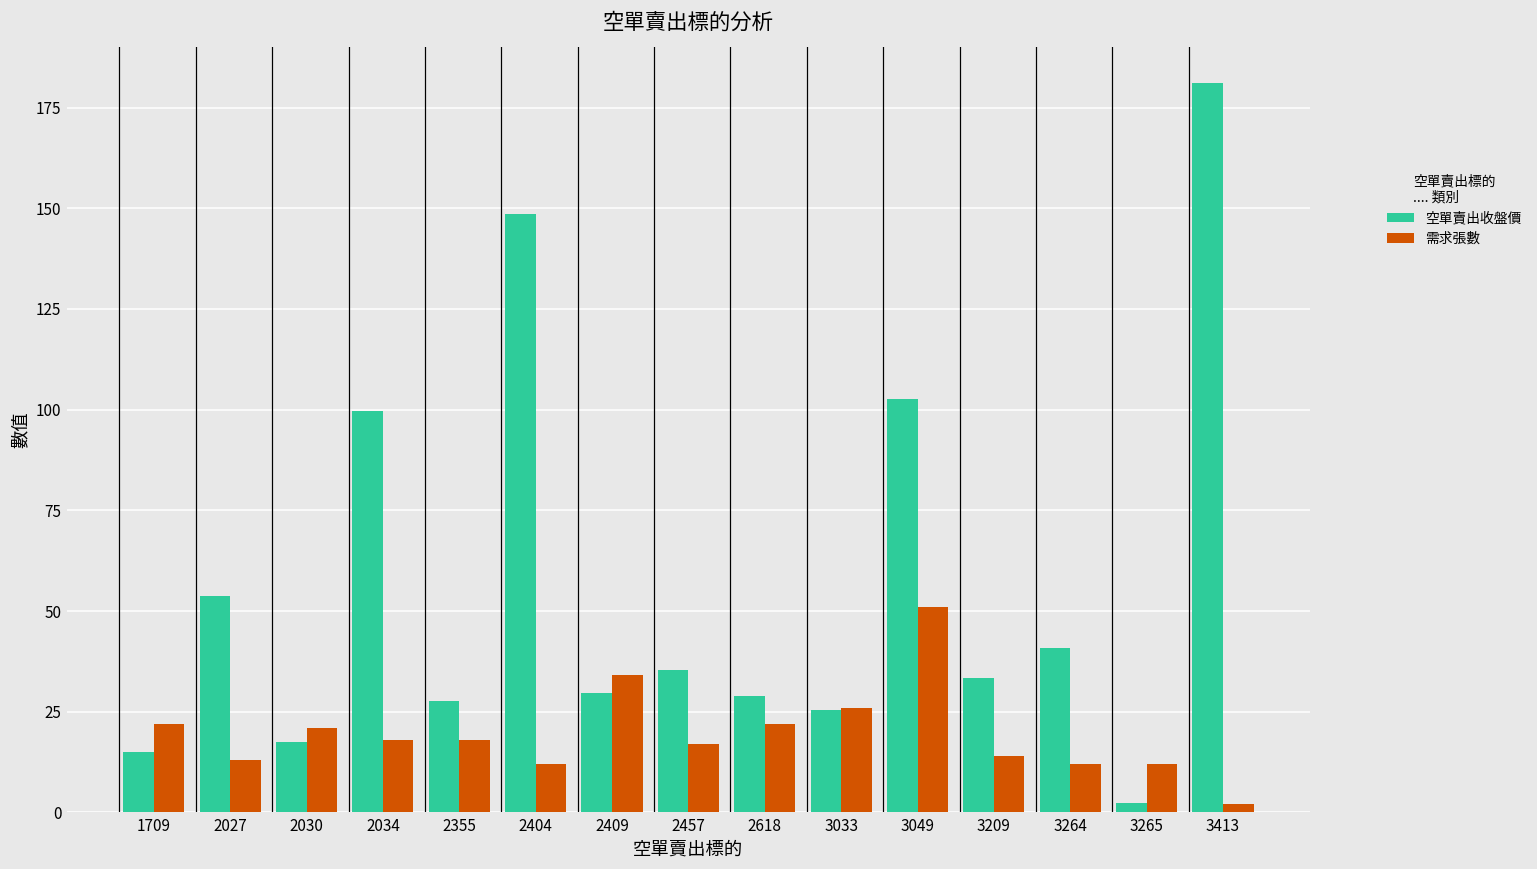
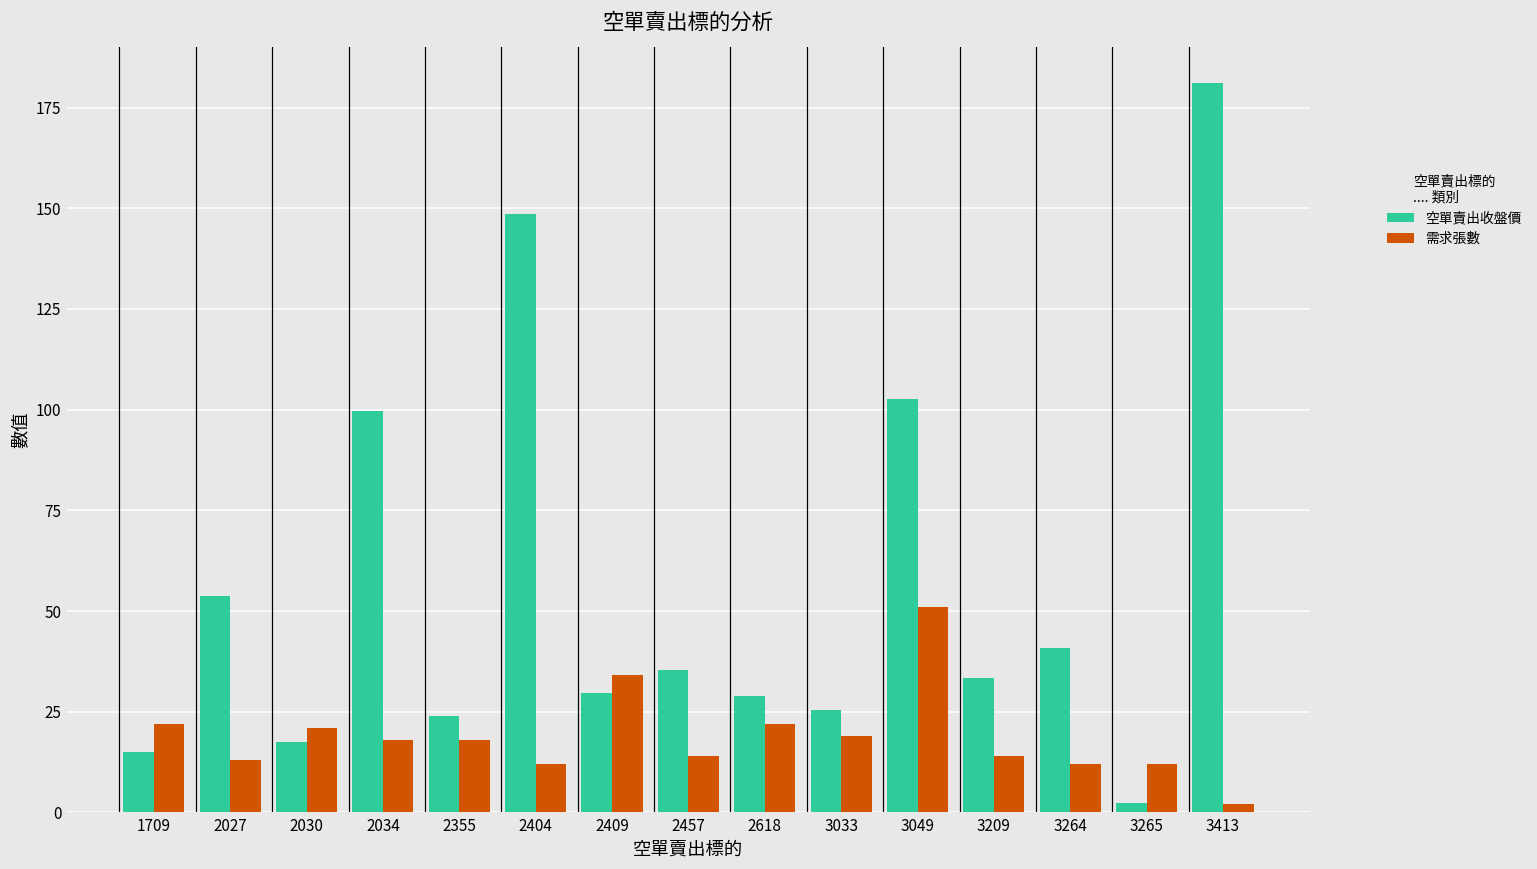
空單賣出收盤價, 2355: 28 -> 24
需求張數, 2457: 17 -> 14
需求張數, 3033: 26 -> 19
